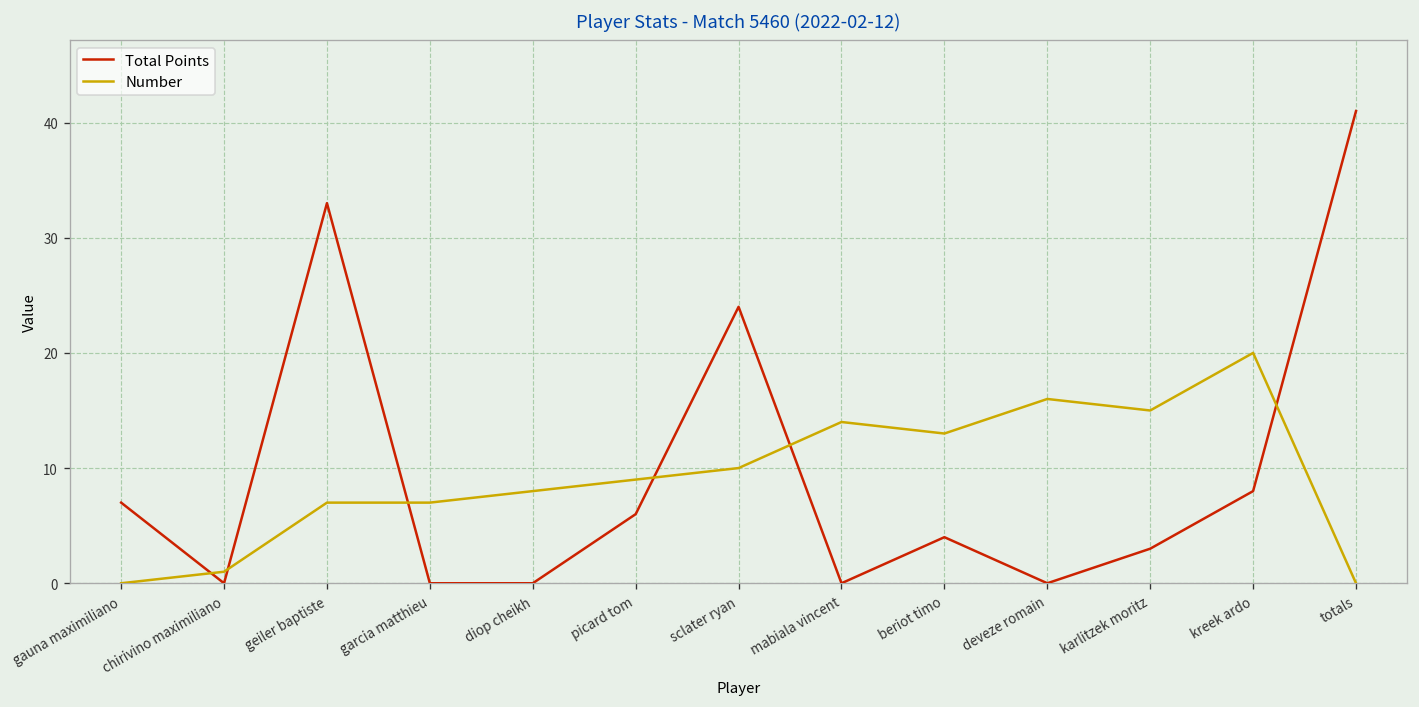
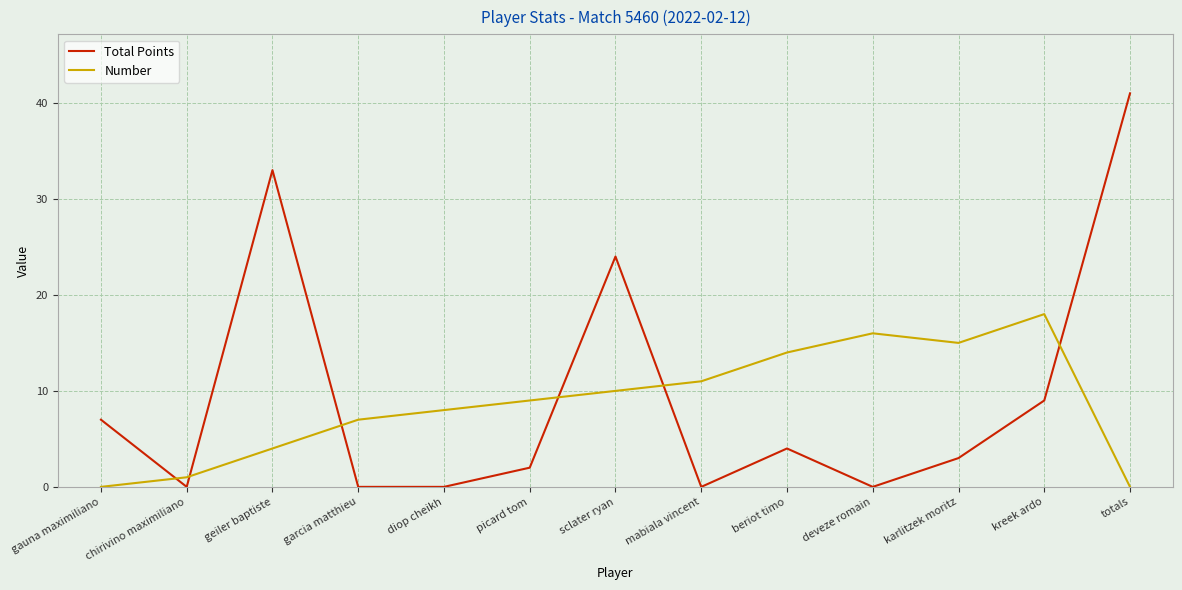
Number, geiler baptiste: 7 -> 4
Total Points, picard tom: 6 -> 2
Number, mabiala vincent: 14 -> 11
Number, beriot timo: 13 -> 14
Total Points, kreek ardo: 8 -> 9
Number, kreek ardo: 20 -> 18
